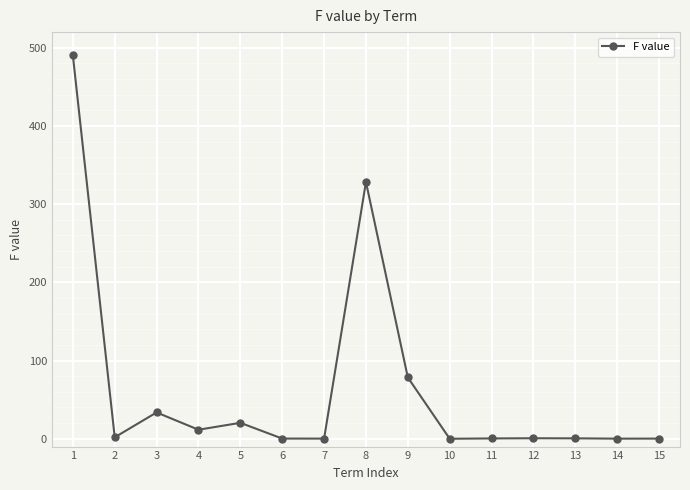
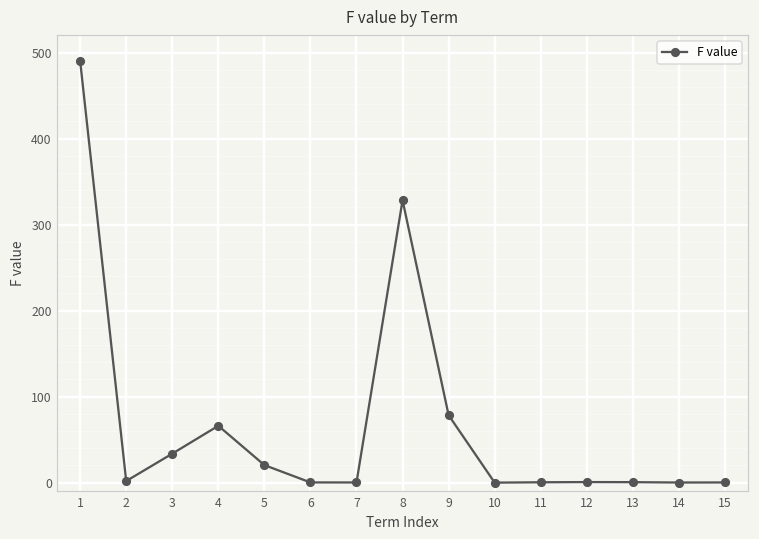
4: 10 -> 70
